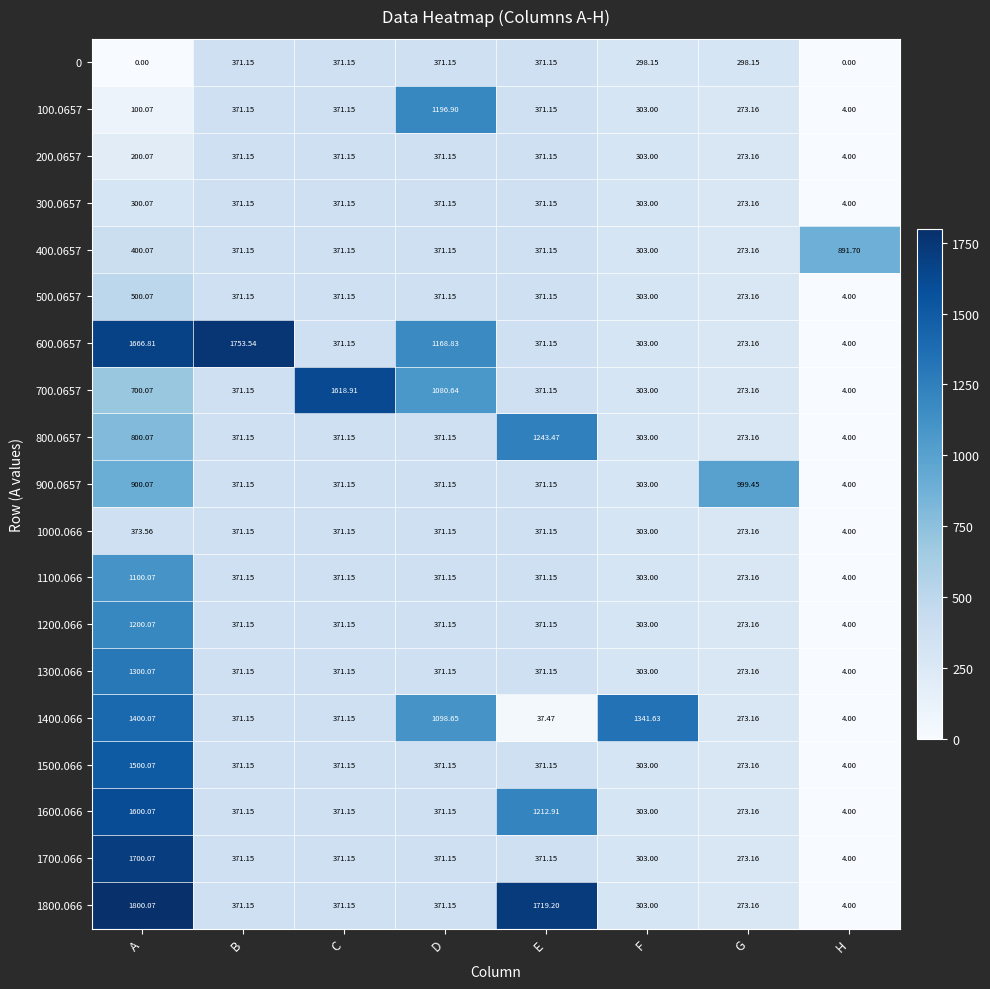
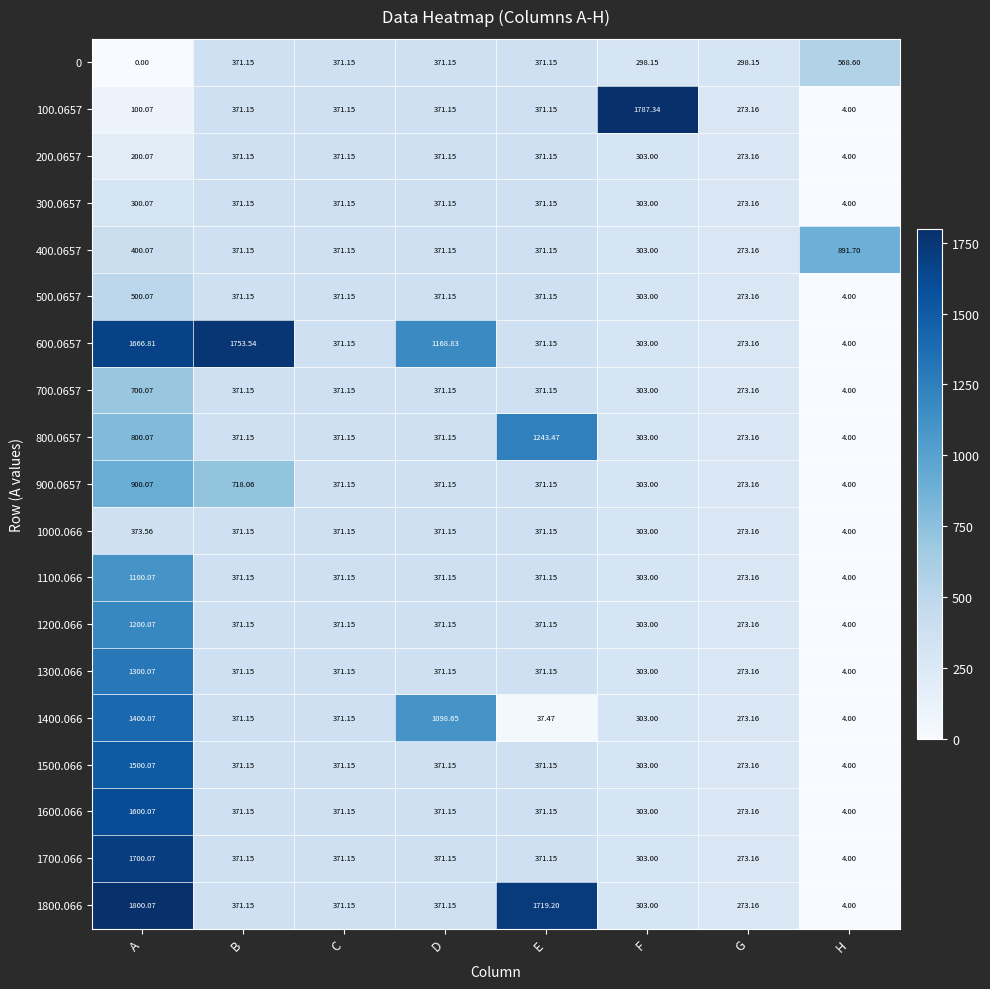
0, H: 0.00 -> 568.60
100.0657, D: 1196.90 -> 371.15
100.0657, F: 303.00 -> 1787.34
700.0657, C: 1618.91 -> 371.15
700.0657, D: 1080.64 -> 371.15
900.0657, B: 371.15 -> 718.06
900.0657, G: 999.45 -> 273.16
1400.066, F: 1341.63 -> 303.00
1600.066, E: 1212.91 -> 371.15
